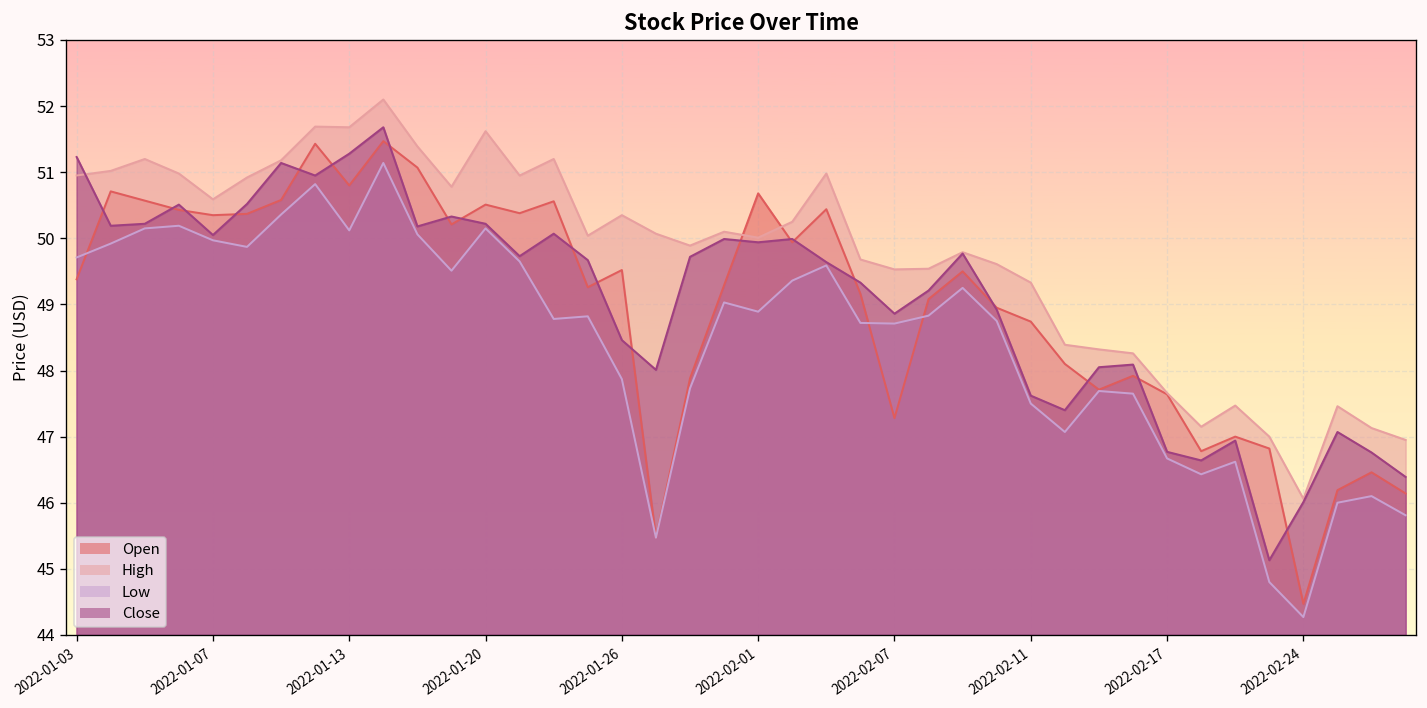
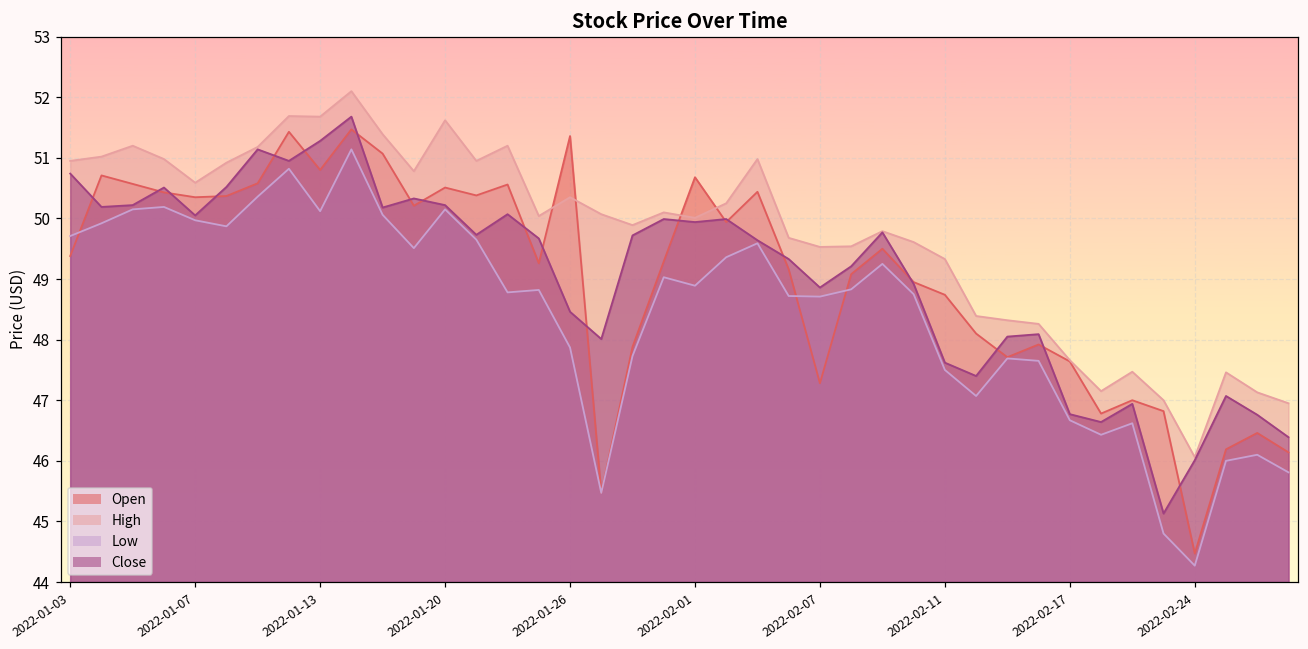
Close, 2022-01-03: 51.2 -> 50.7
Open, 2022-01-26: 49.5 -> 51.4
